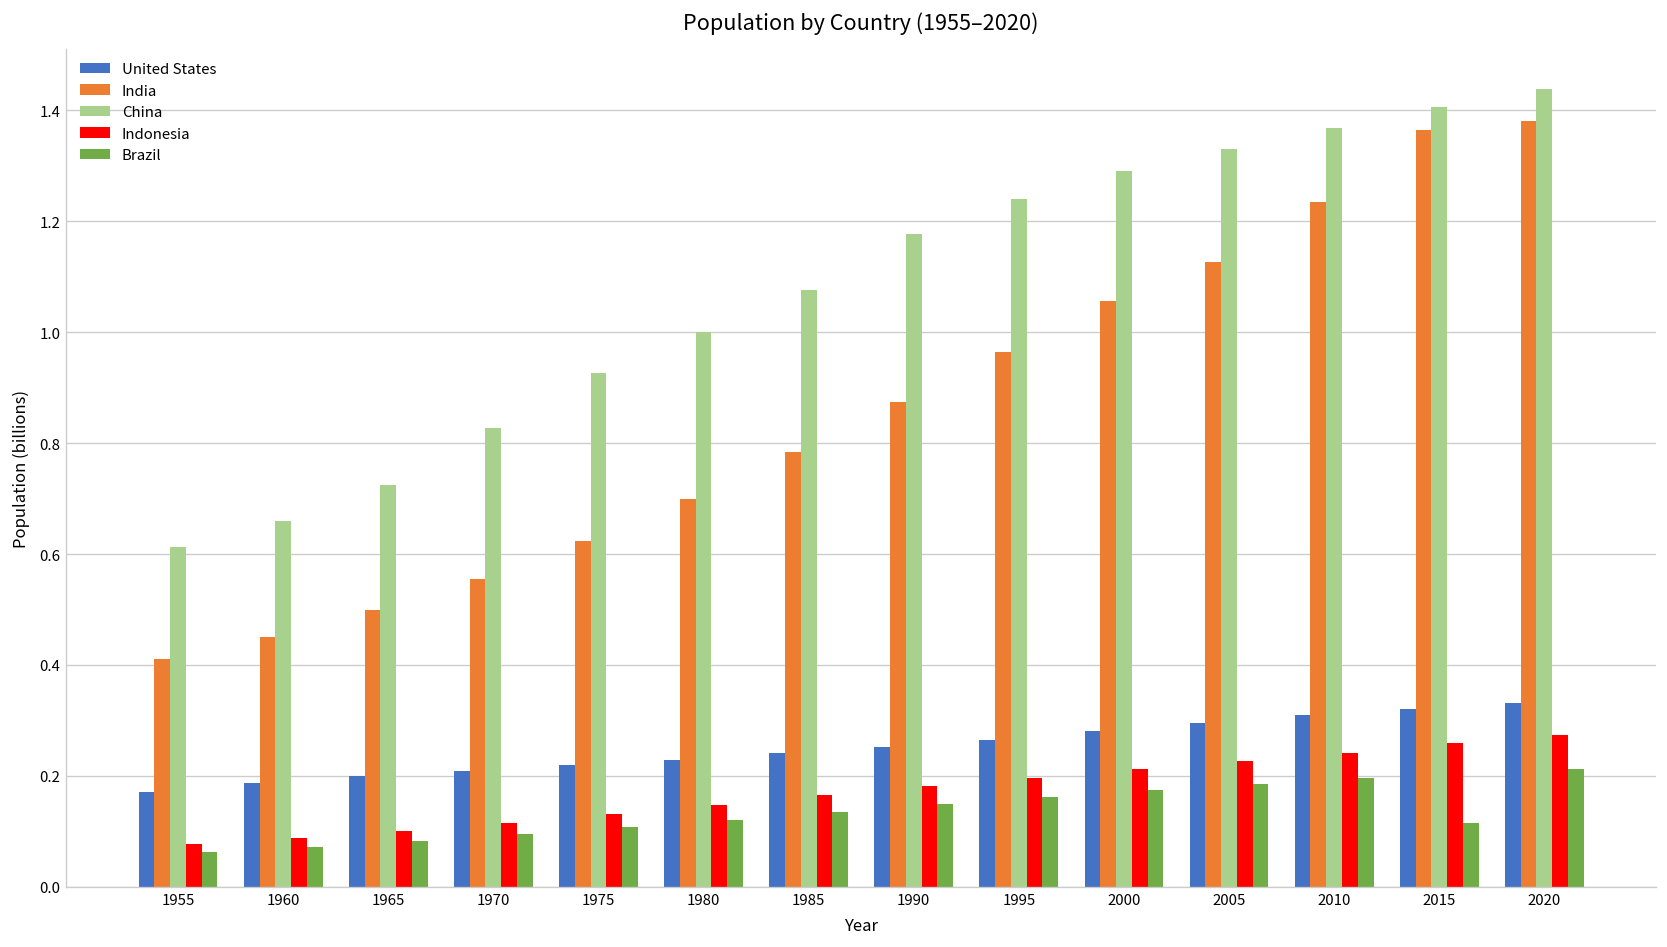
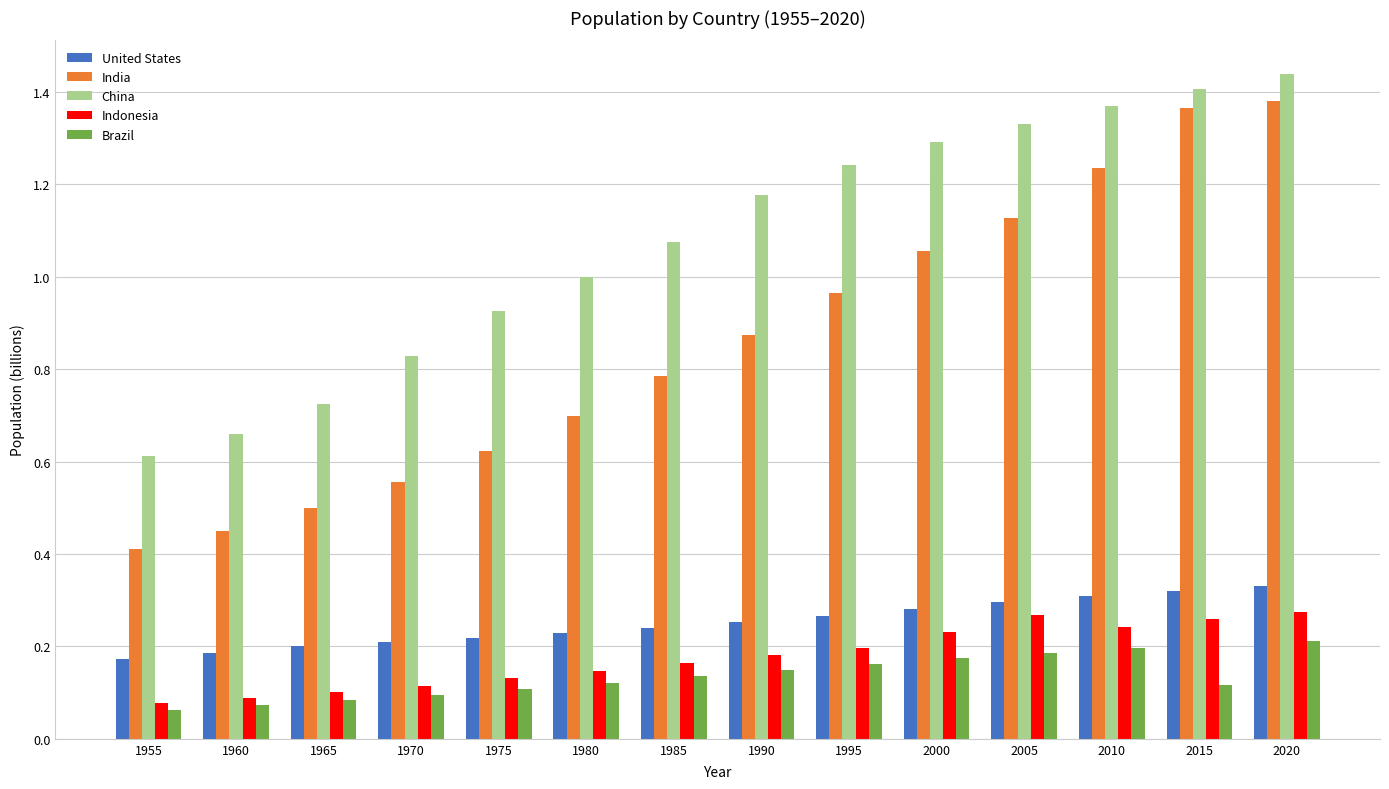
Indonesia, 2000: 0.21 -> 0.23
Indonesia, 2005: 0.23 -> 0.27
